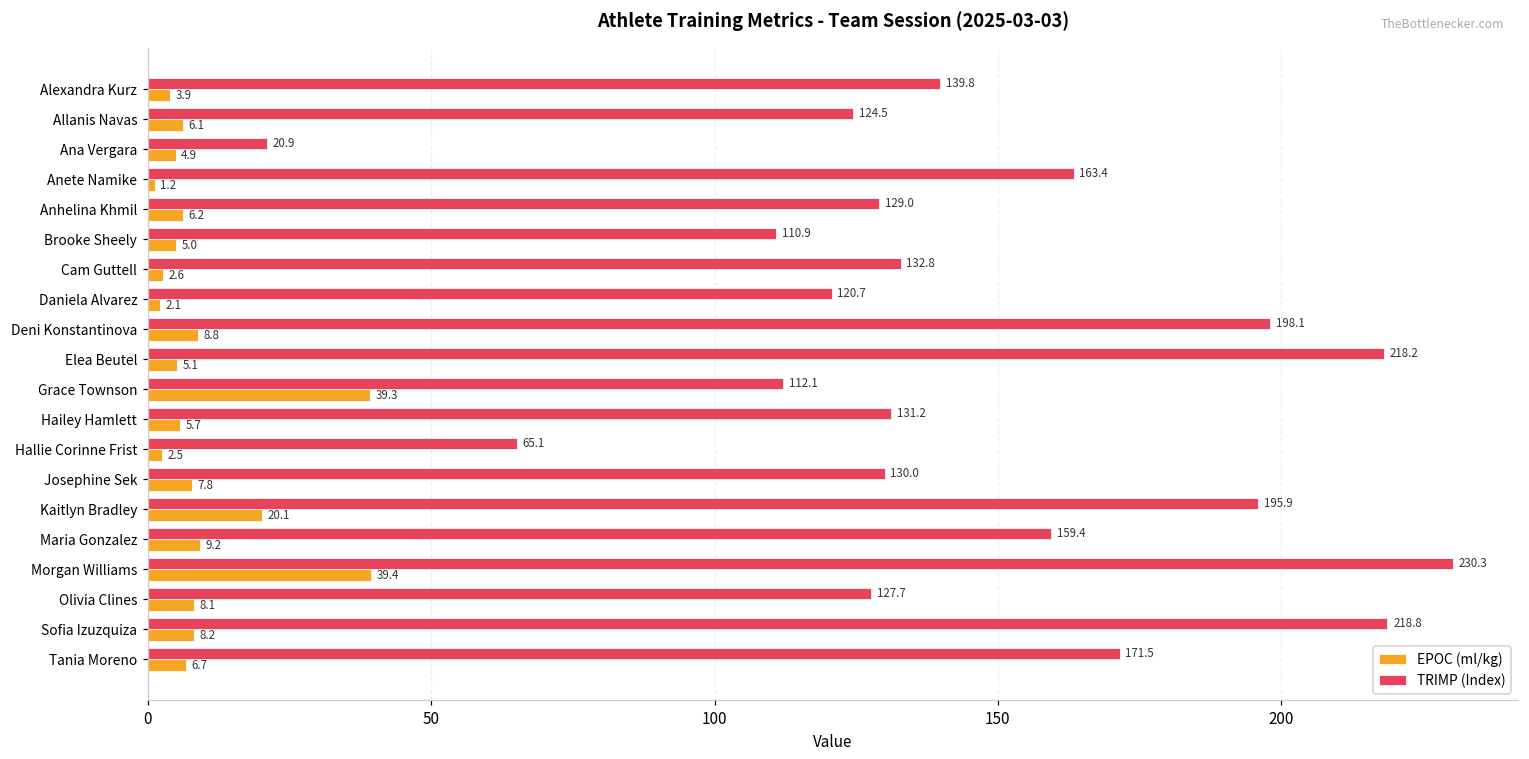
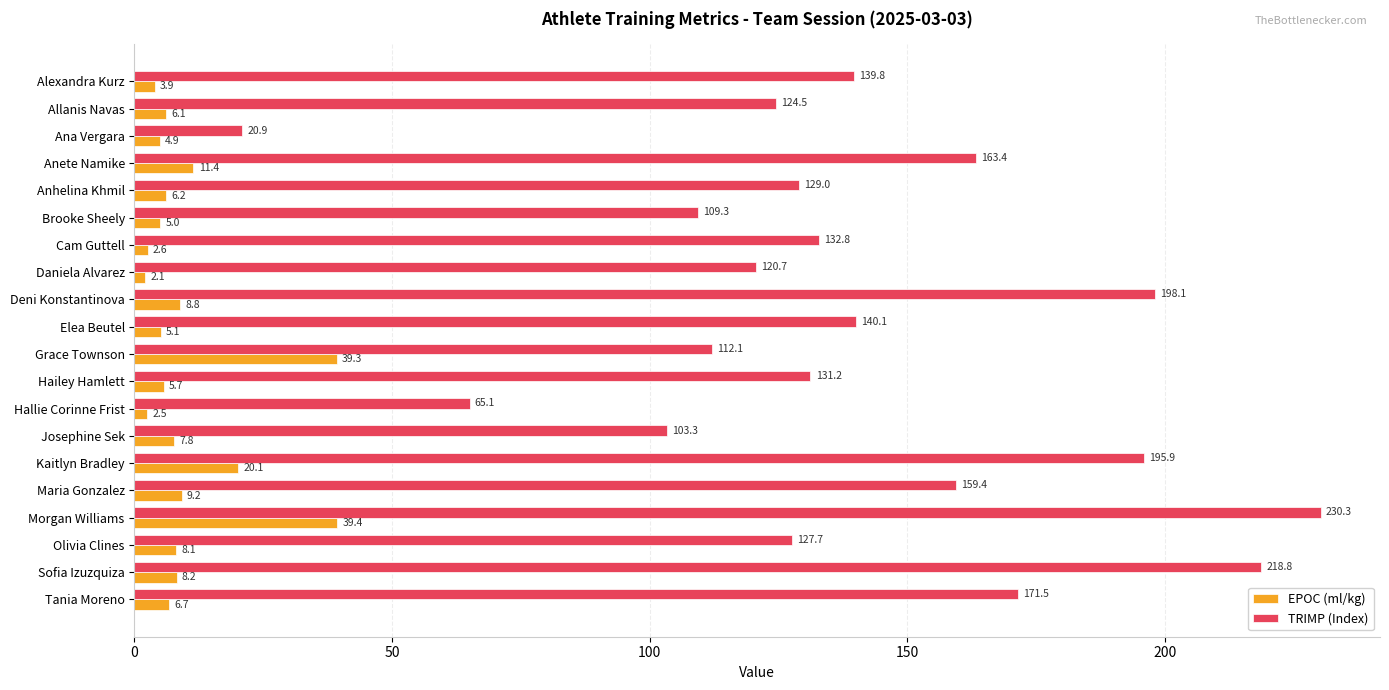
EPOC (ml/kg), Anete Namike: 1.2 -> 11.4
TRIMP (Index), Brooke Sheely: 110.9 -> 109.3
TRIMP (Index), Elea Beutel: 218.2 -> 140.1
TRIMP (Index), Josephine Sek: 130.0 -> 103.3
